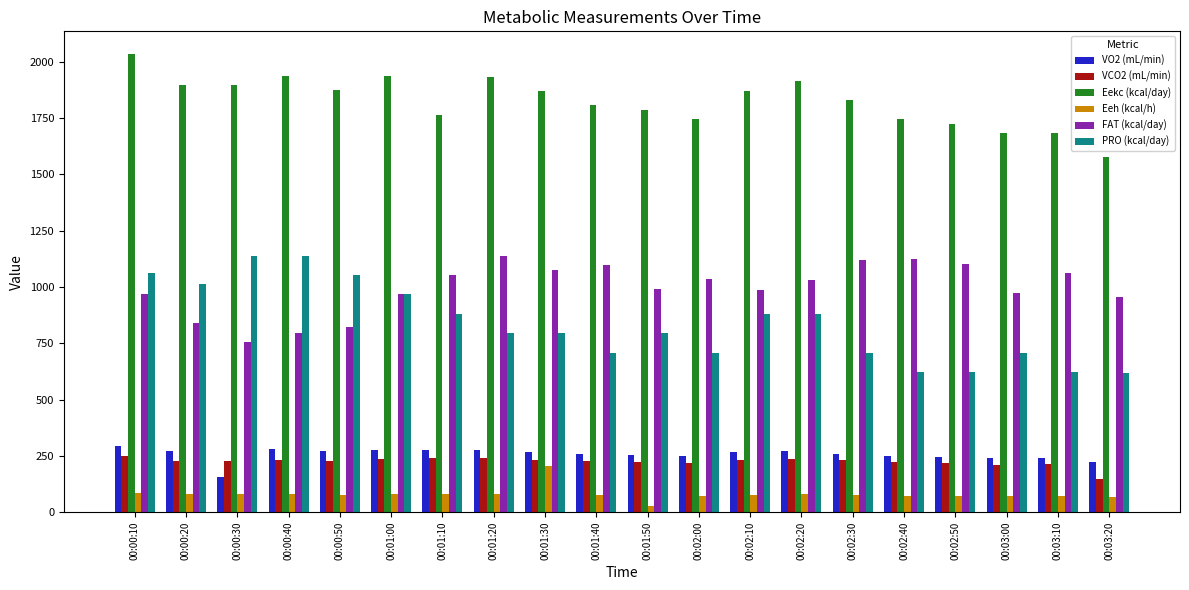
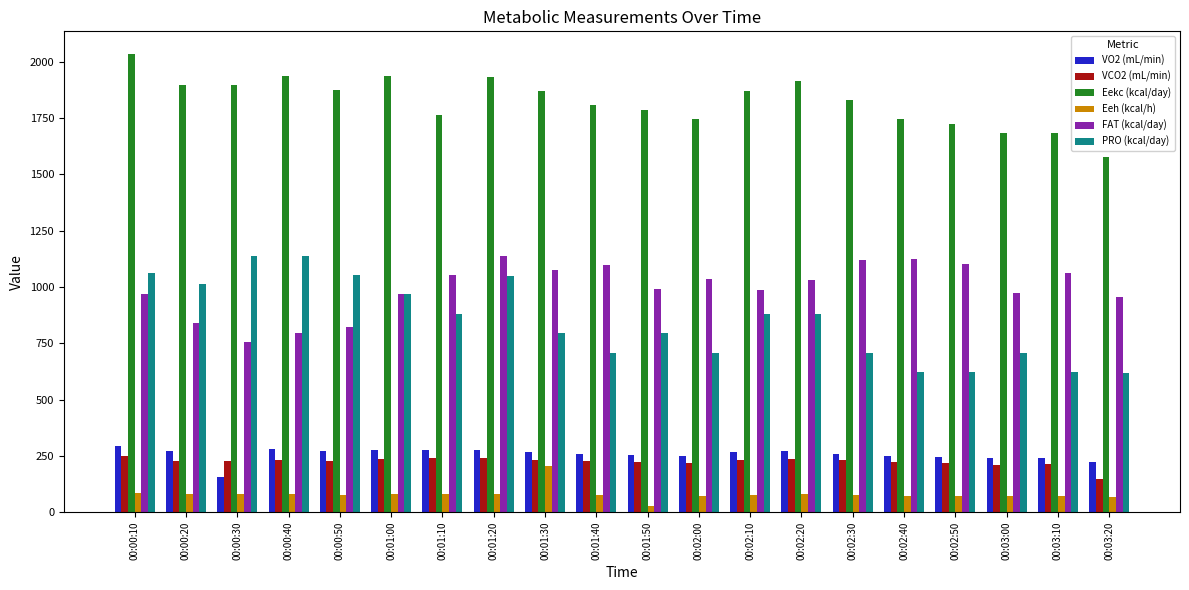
PRO (kcal/day), 00:01:20: 800 -> 1050
